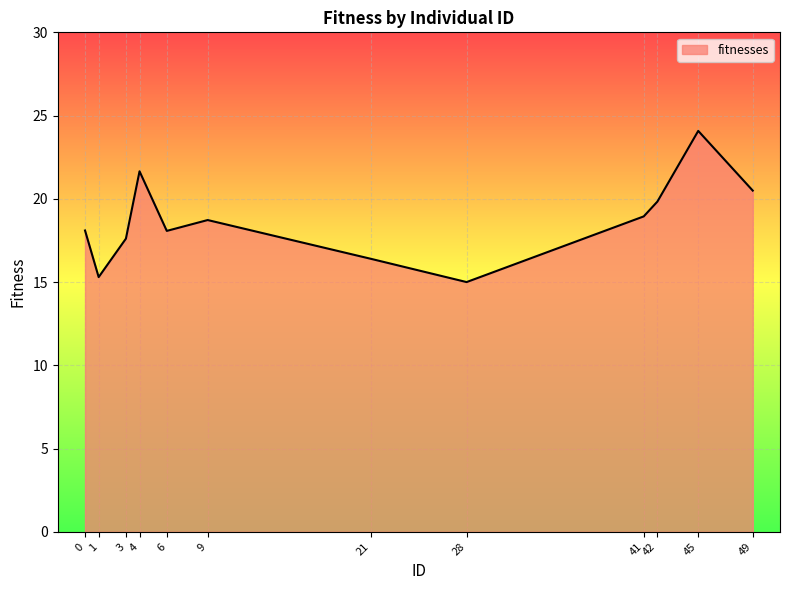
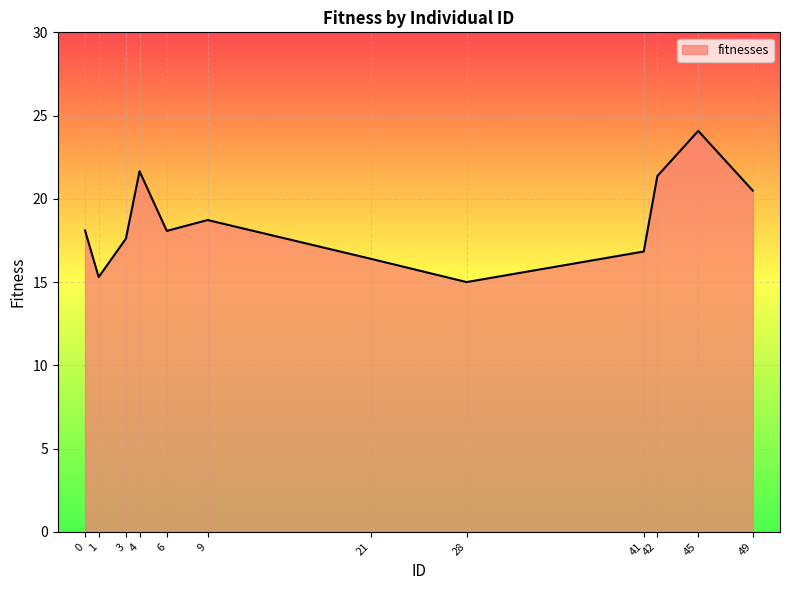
41: 18.9 -> 16.8
42: 19.8 -> 21.4
